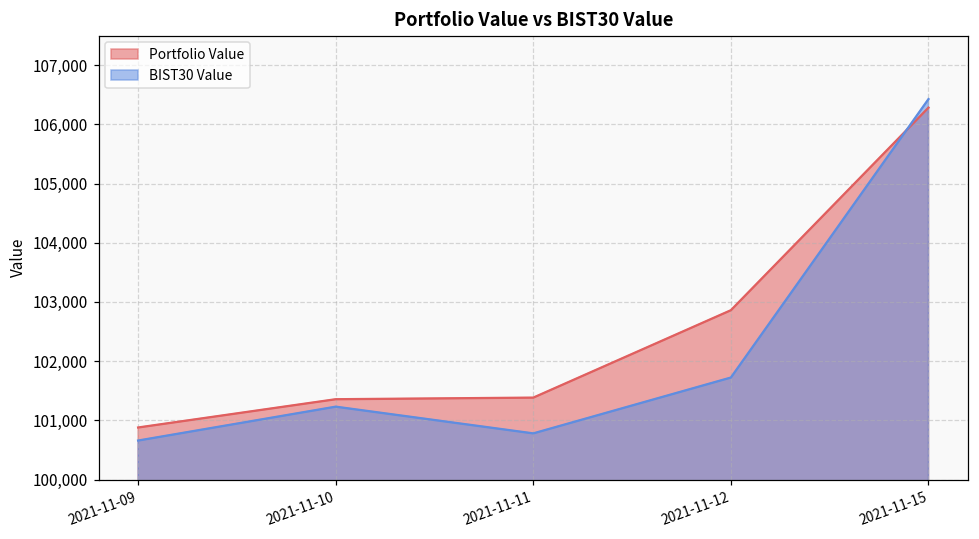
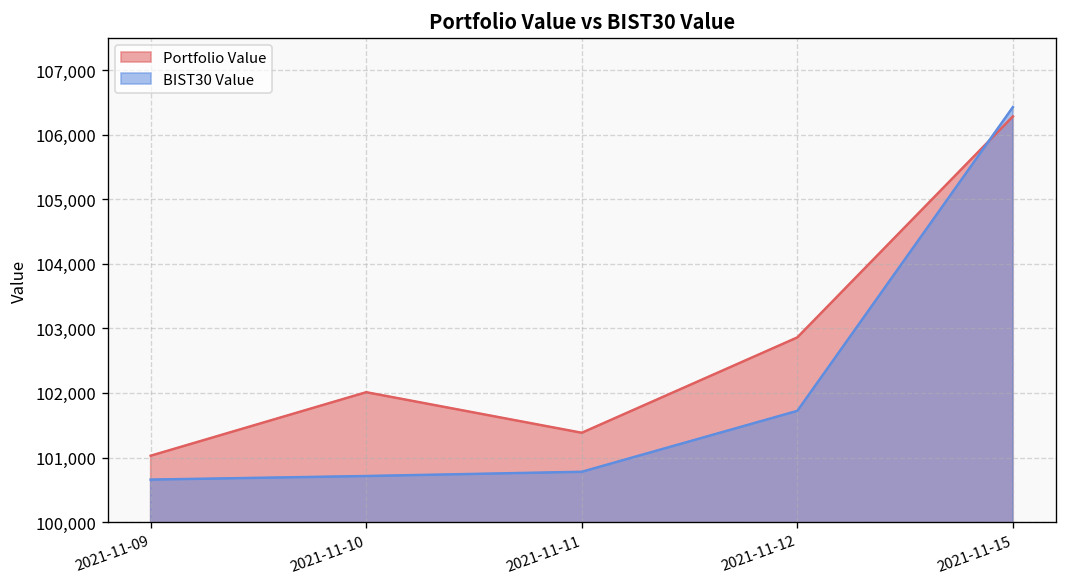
Portfolio Value, 2021-11-09: 100,900 -> 101,000
Portfolio Value, 2021-11-10: 101,400 -> 102,000
BIST30 Value, 2021-11-10: 101,200 -> 100,700
